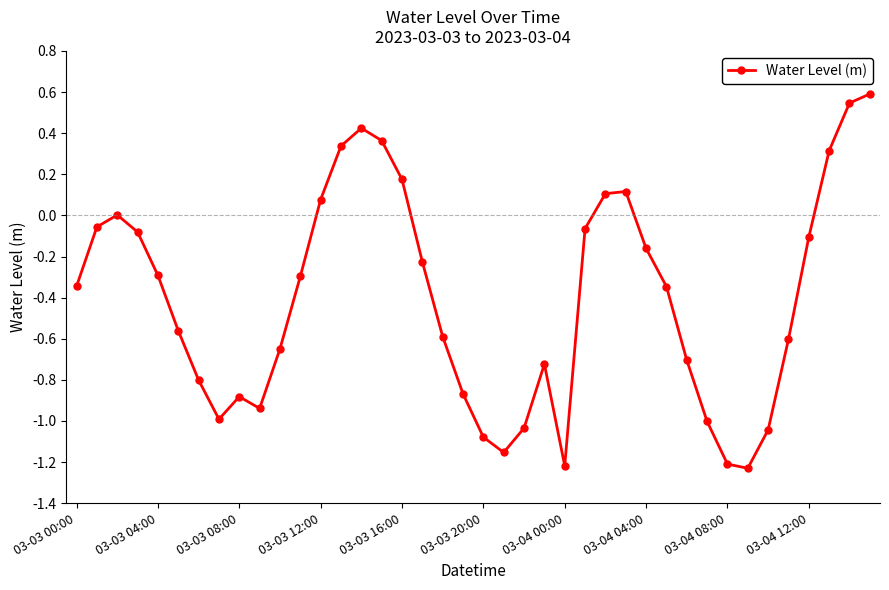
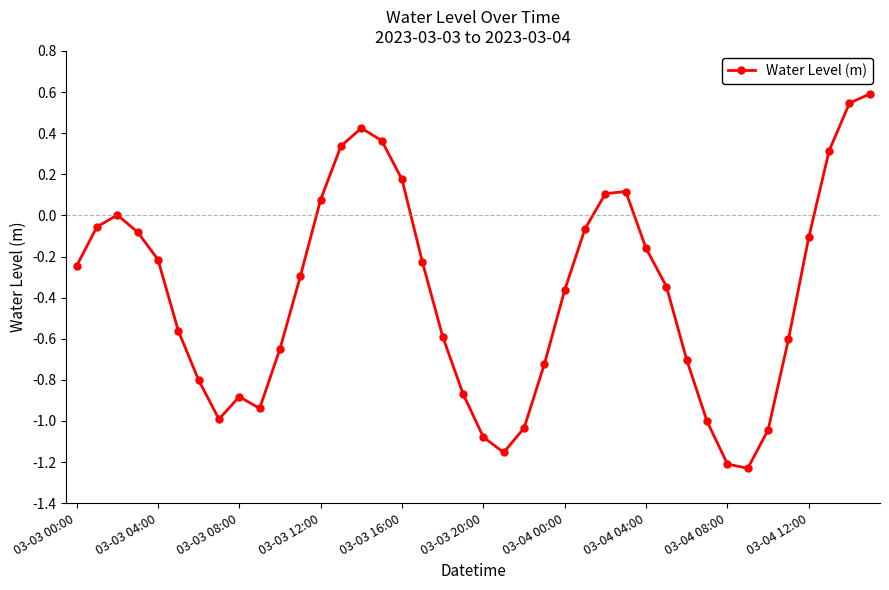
03-03 00:00: -0.34 -> -0.25
03-03 04:00: -0.29 -> -0.22
03-04 00:00: -1.22 -> -0.36
